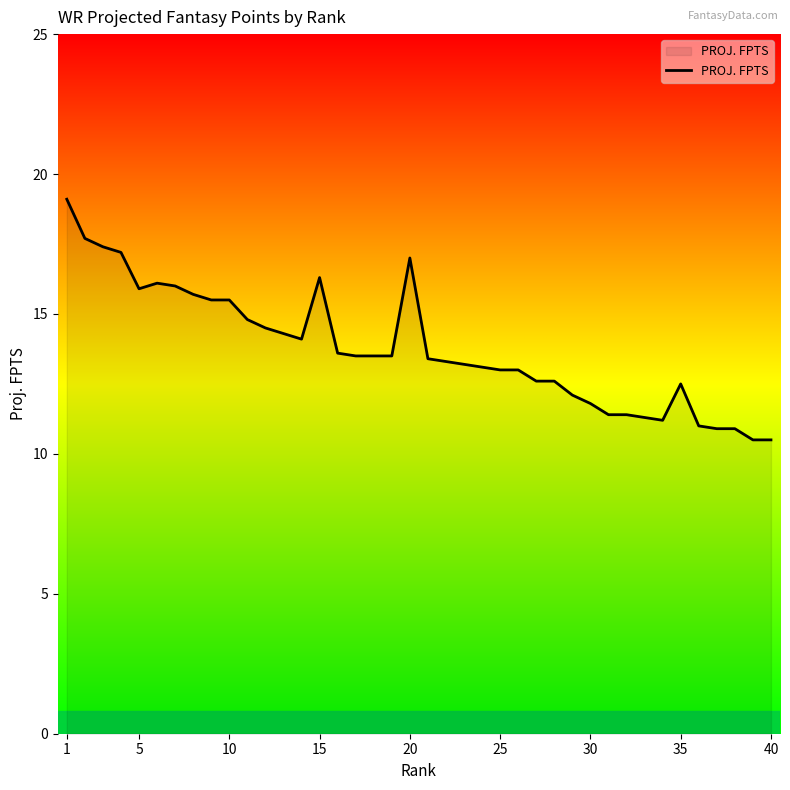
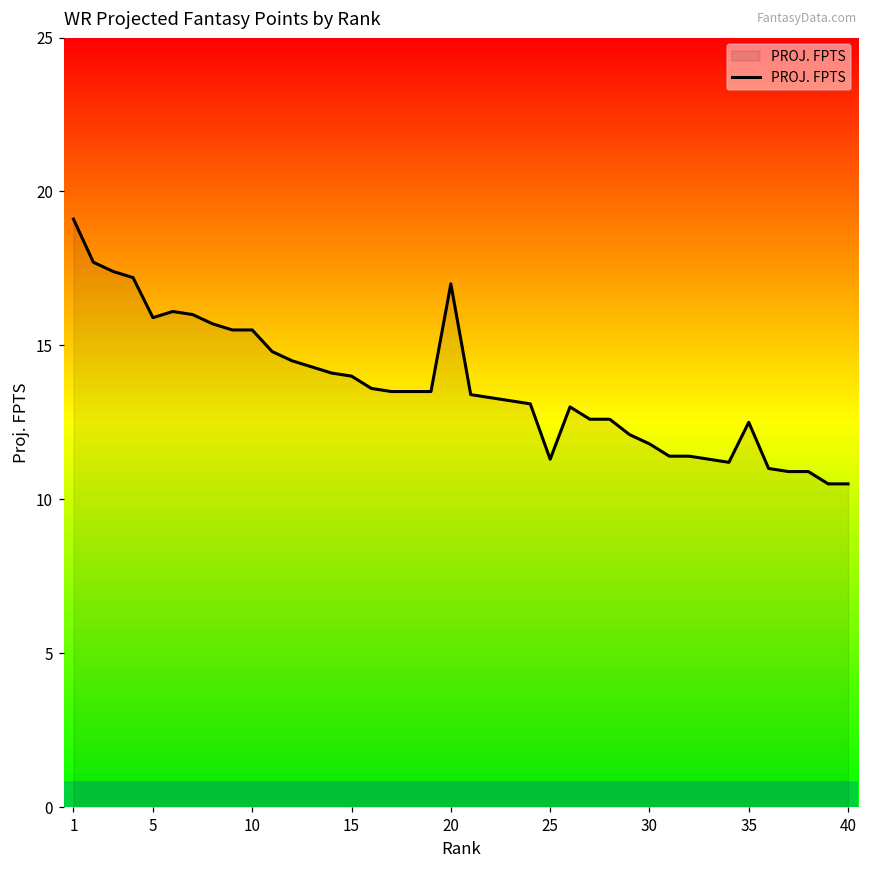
15: 16.3 -> 14.0
25: 13.0 -> 11.3
